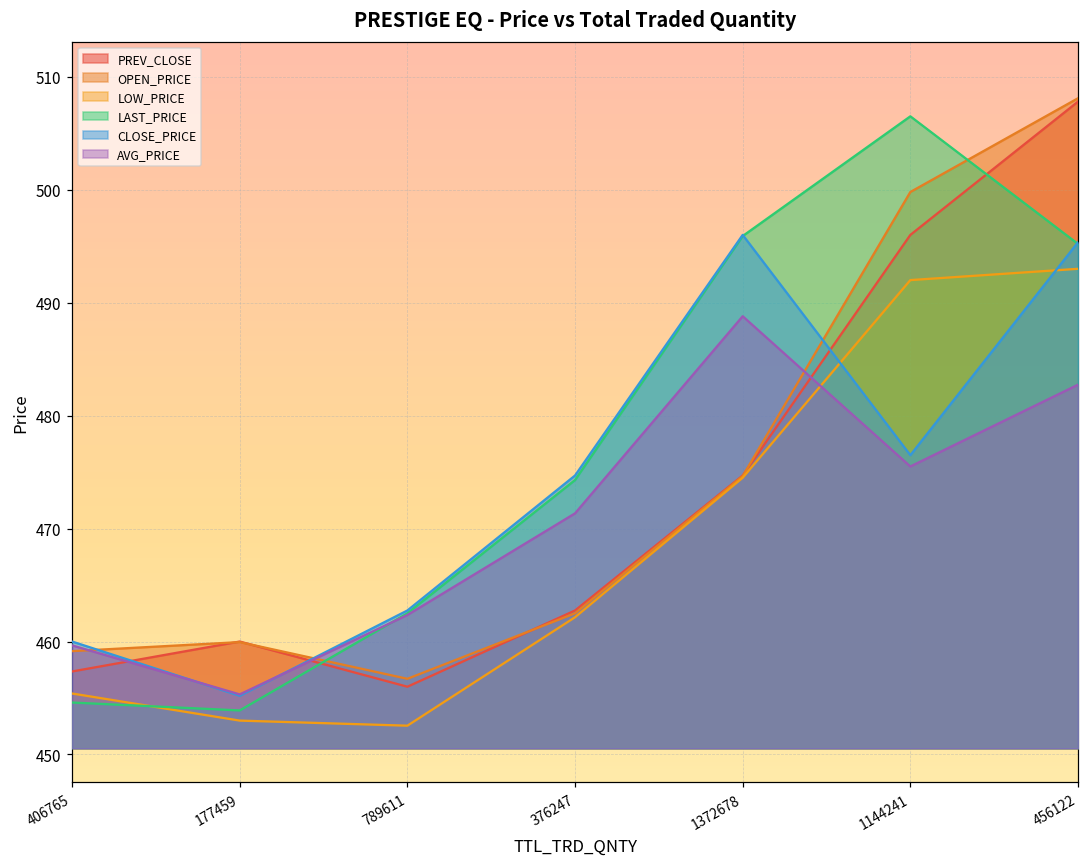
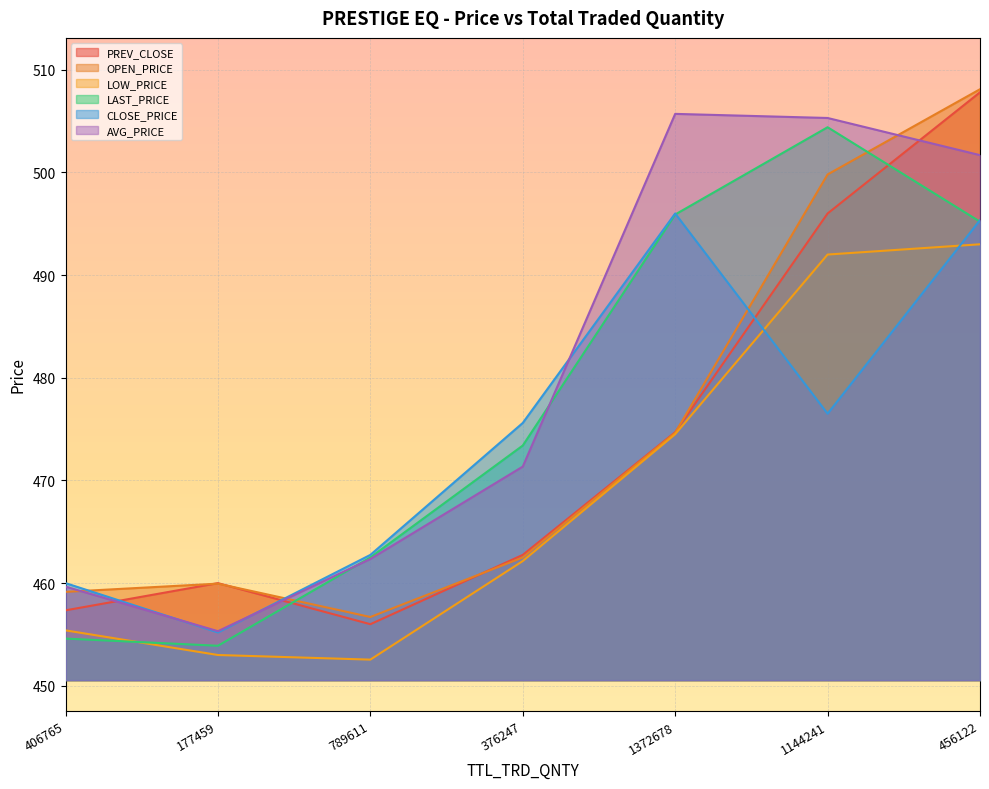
LAST_PRICE, 376247: 474.3 -> 473.4
CLOSE_PRICE, 376247: 474.7 -> 475.6
AVG_PRICE, 1372678: 488.8 -> 505.7
LAST_PRICE, 1144241: 506.5 -> 504.4
AVG_PRICE, 1144241: 475.5 -> 505.3
AVG_PRICE, 456122: 482.7 -> 501.7
